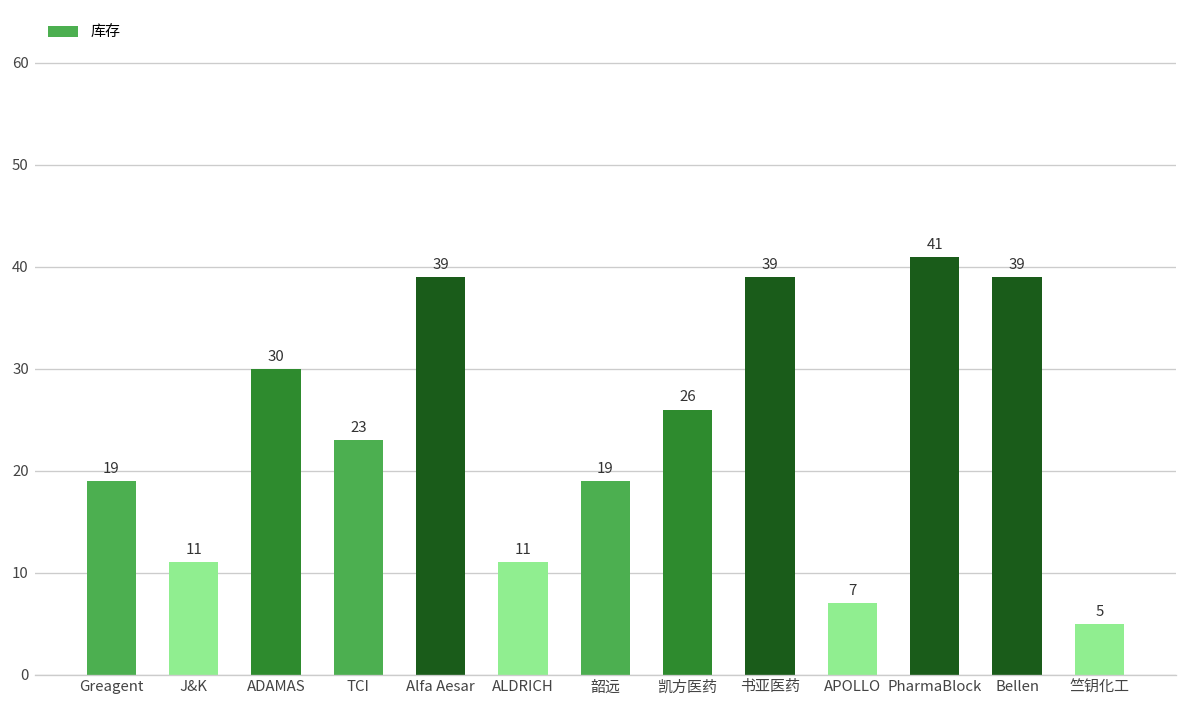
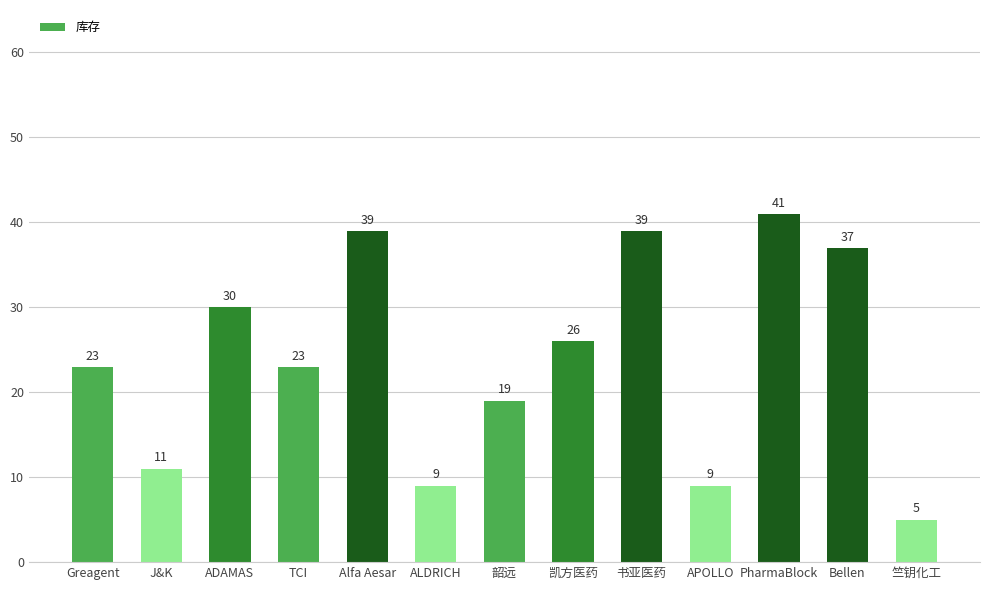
Greagent: 19 -> 23
ALDRICH: 11 -> 9
APOLLO: 7 -> 9
Bellen: 39 -> 37
